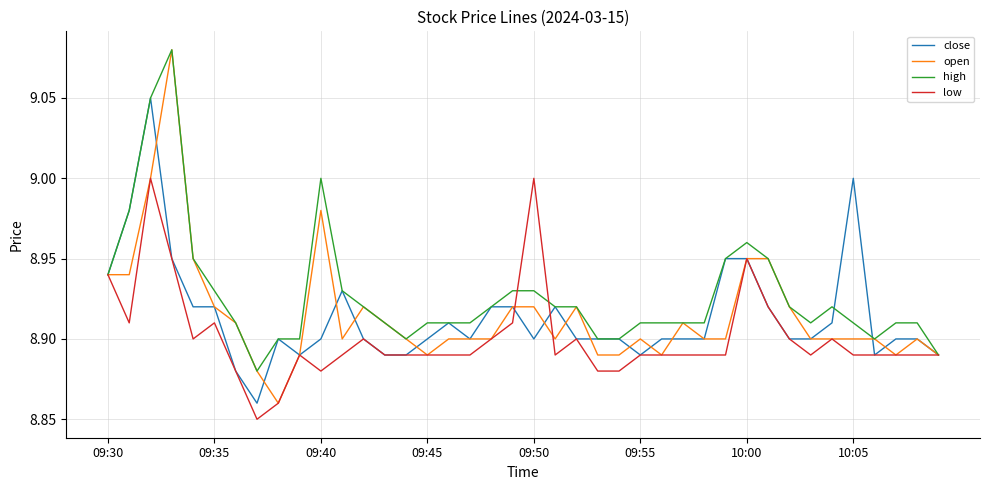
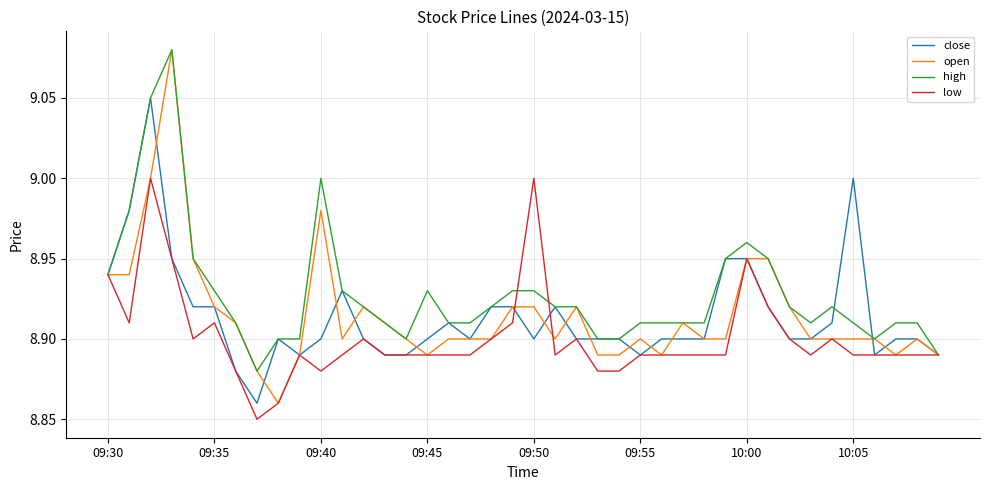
high, 09:45: 8.91 -> 8.93
